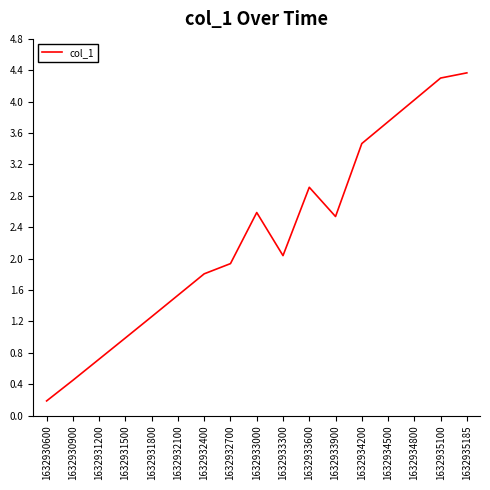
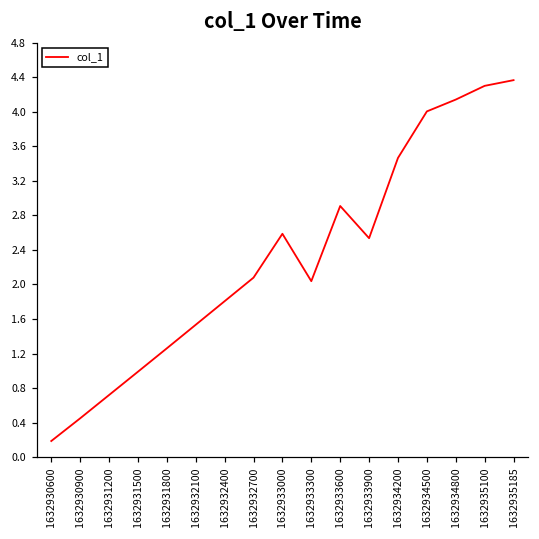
1632932700: 1.9 -> 2.1
1632934500: 3.7 -> 4.0
1632934800: 4.0 -> 4.1
